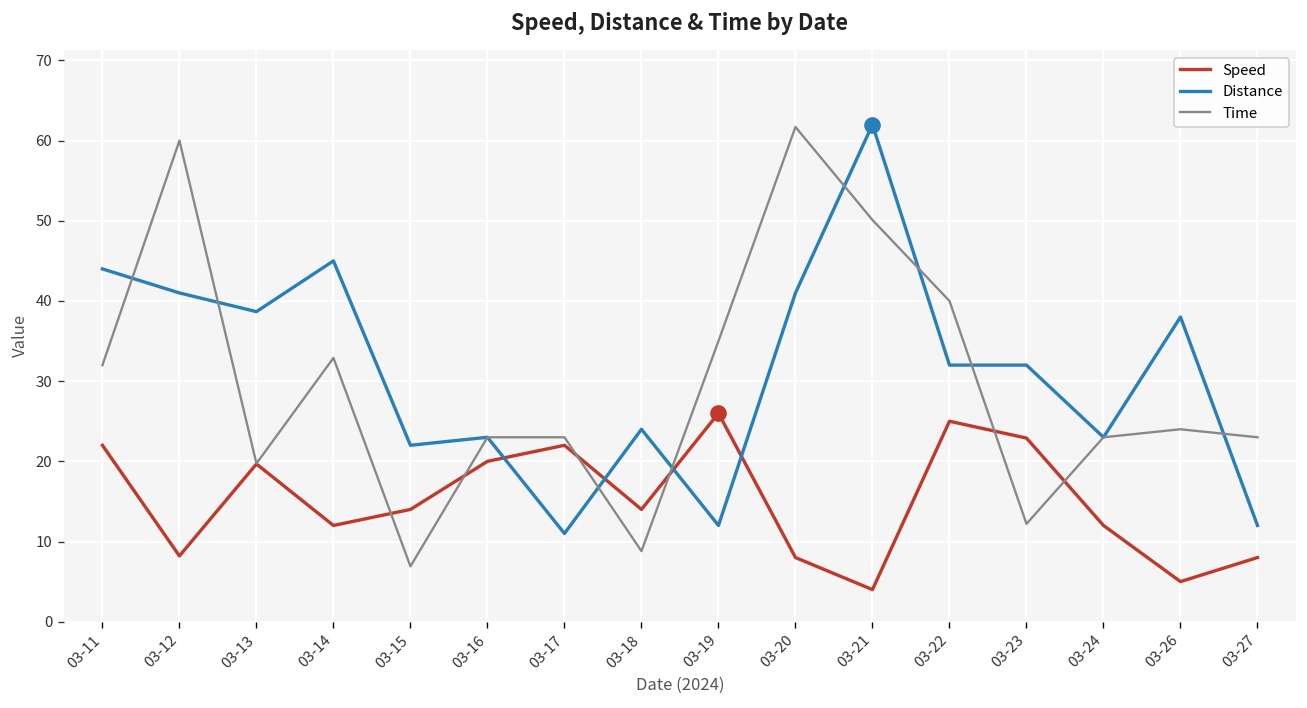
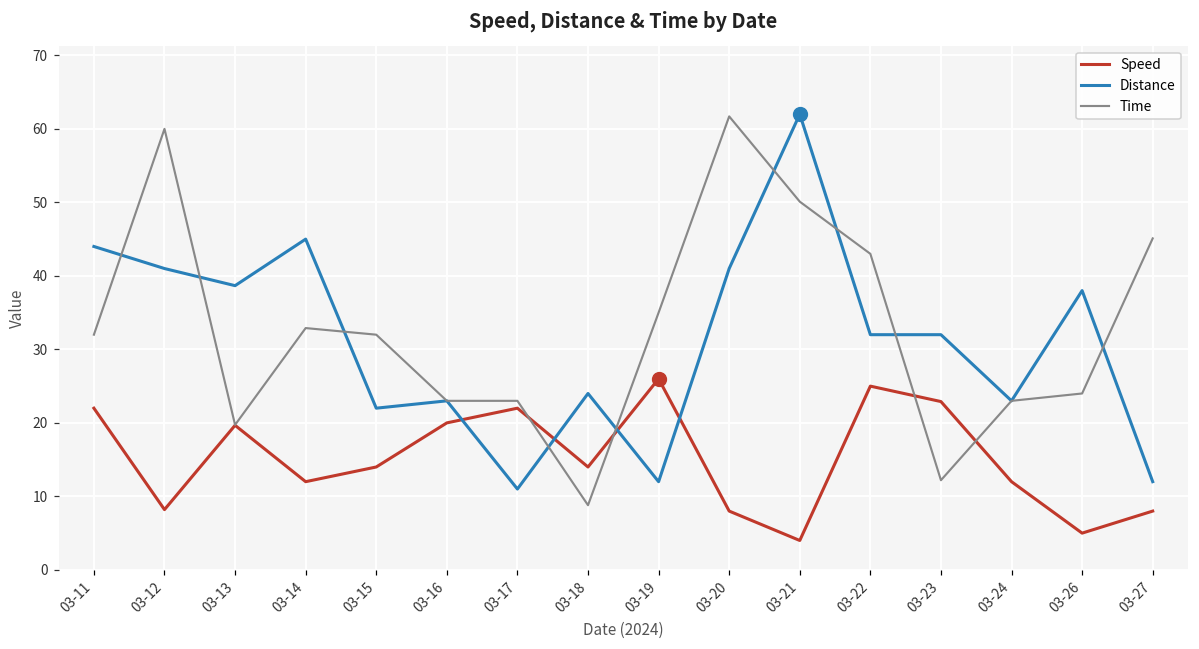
Time, 03-15: 7 -> 32
Time, 03-22: 40 -> 43
Time, 03-27: 23 -> 45
